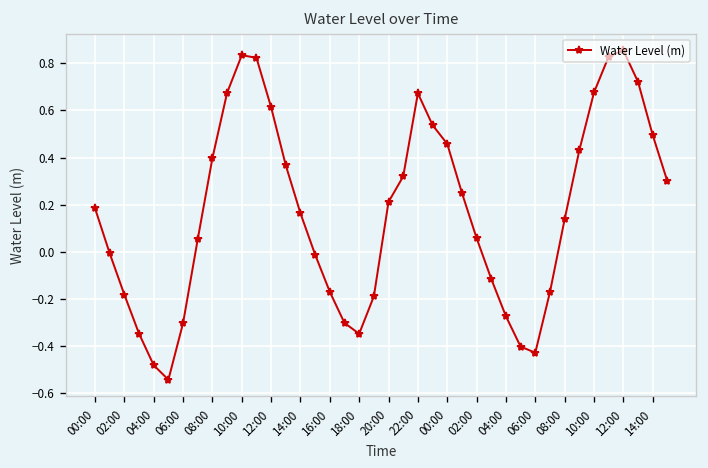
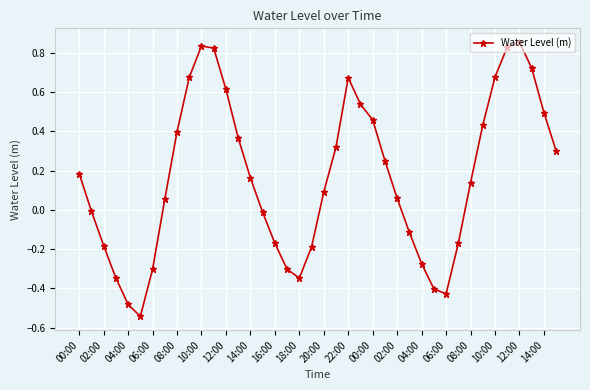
20:00: 0.21 -> 0.09
